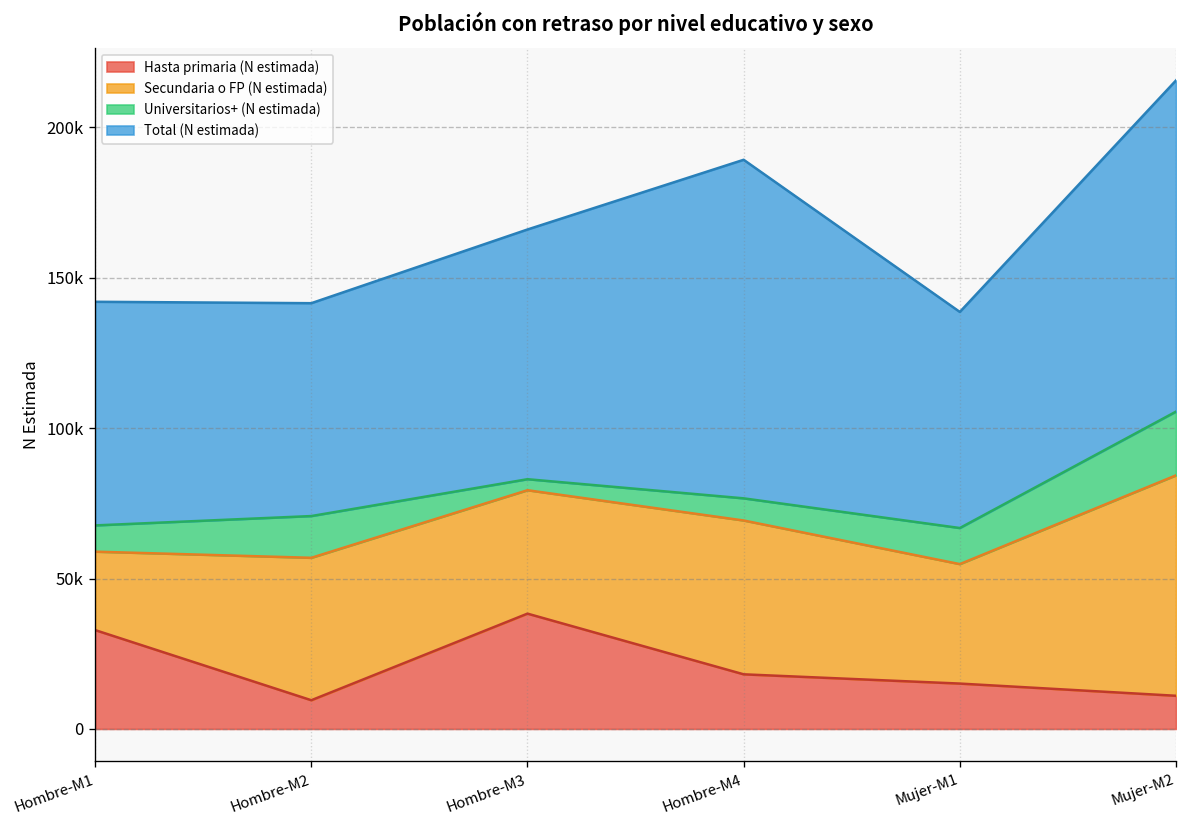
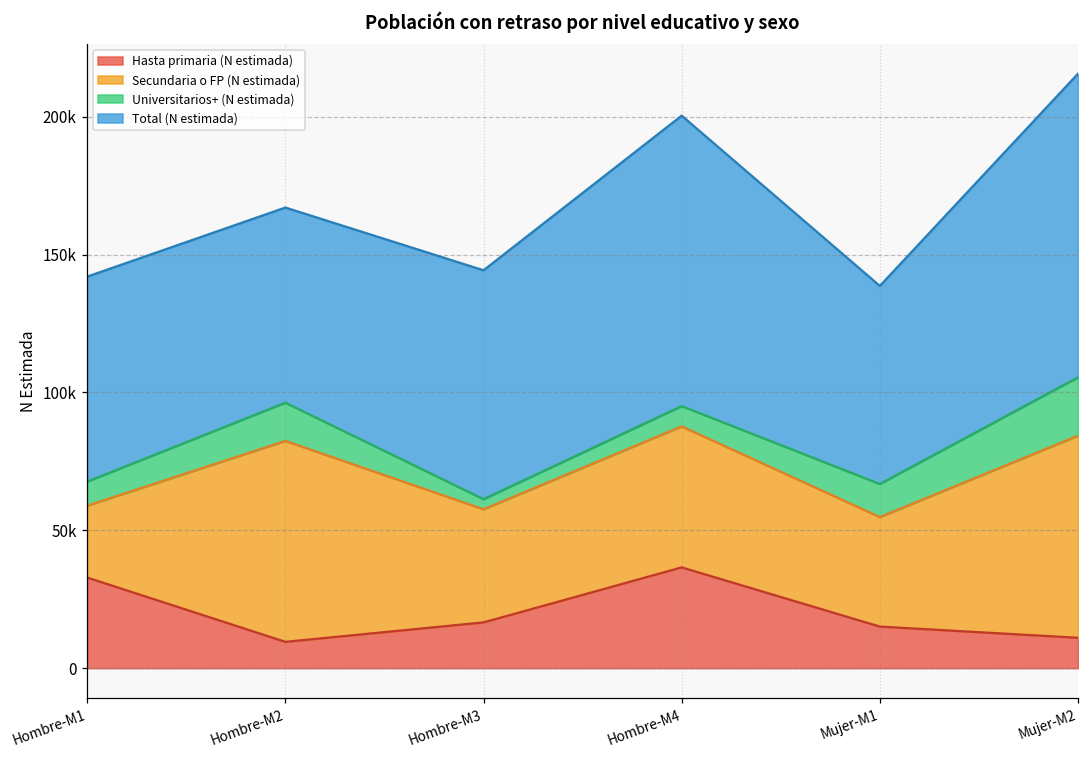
Secundaria o FP (N estimada), Hombre-M2: 47000 -> 73000
Hasta primaria (N estimada), Hombre-M3: 38000 -> 17000
Hasta primaria (N estimada), Hombre-M4: 18000 -> 37000
Total (N estimada), Hombre-M4: 113000 -> 105000
